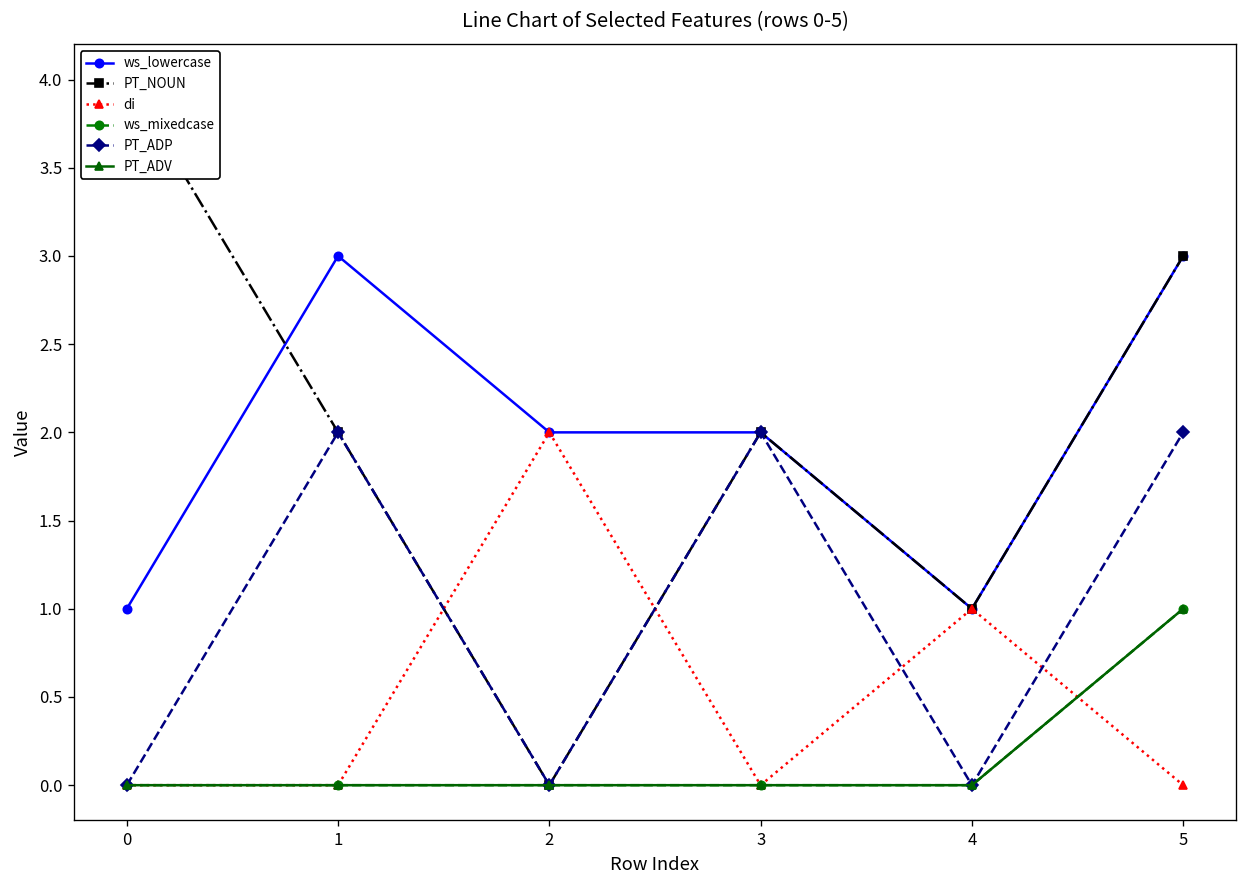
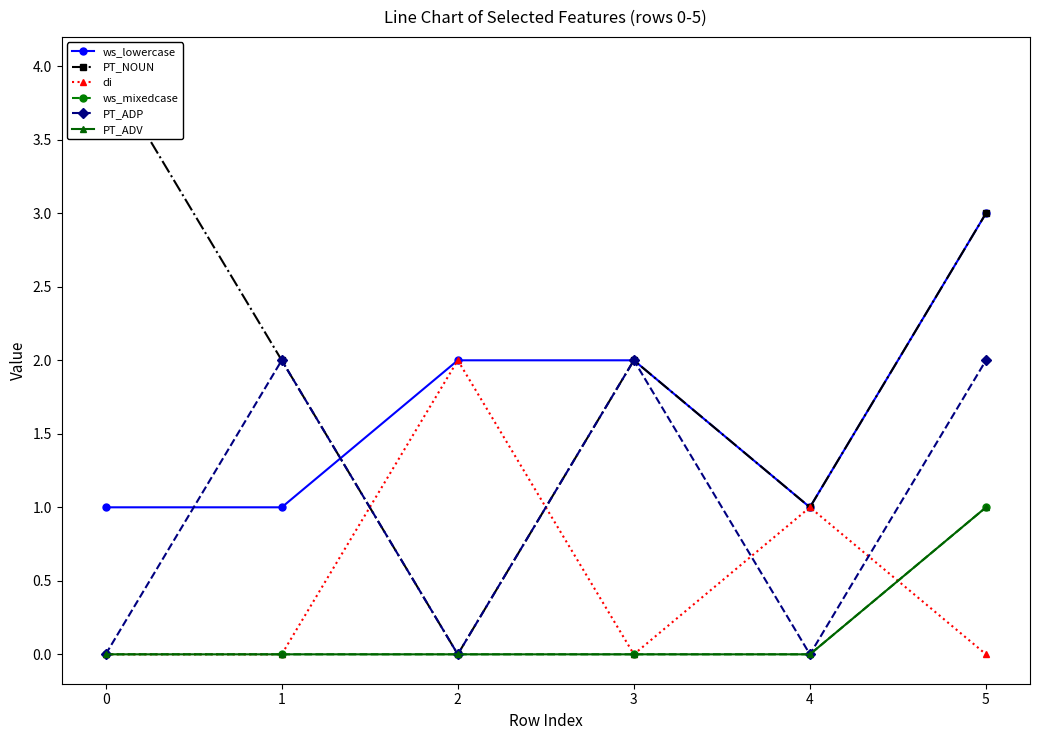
ws_lowercase, 1: 3 -> 1
